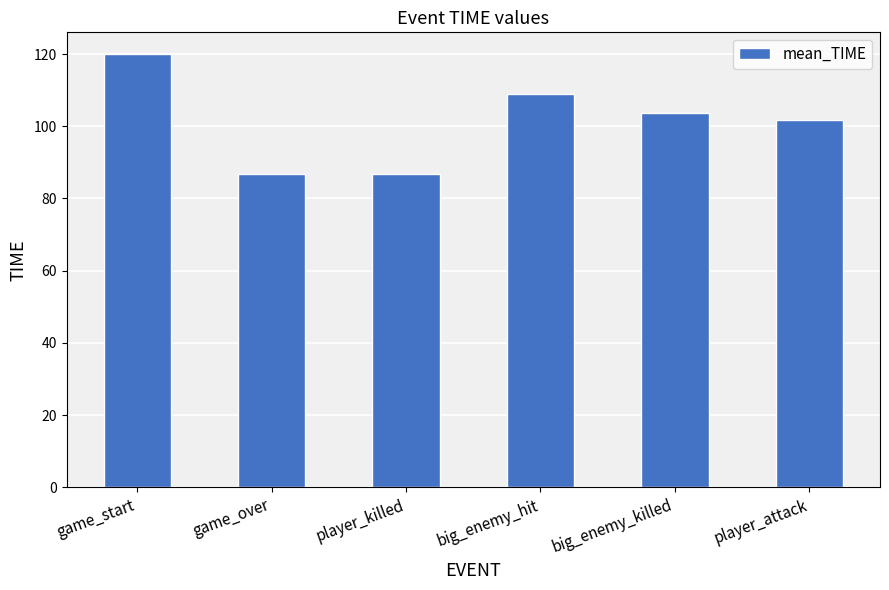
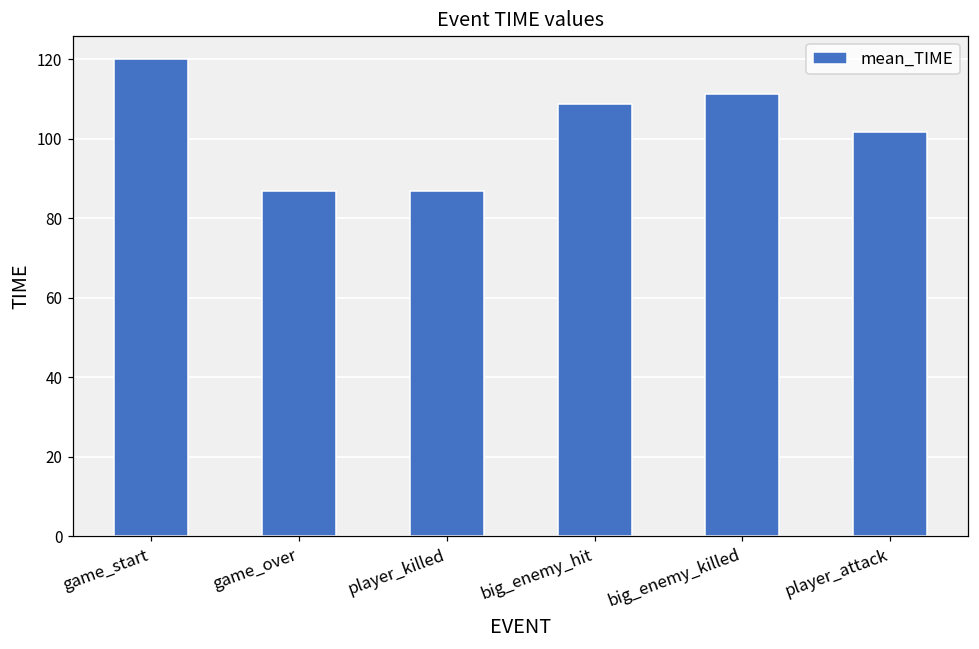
big_enemy_killed: 104 -> 111
